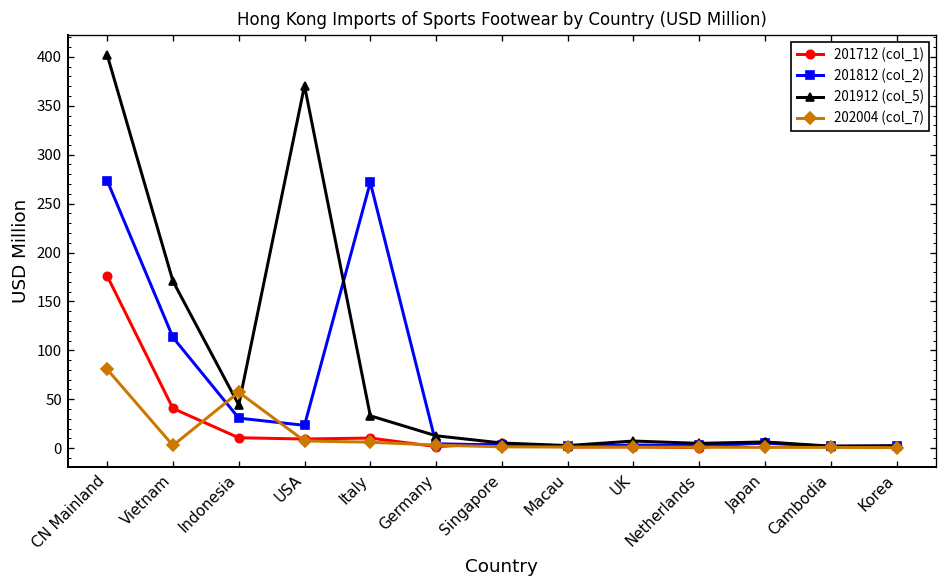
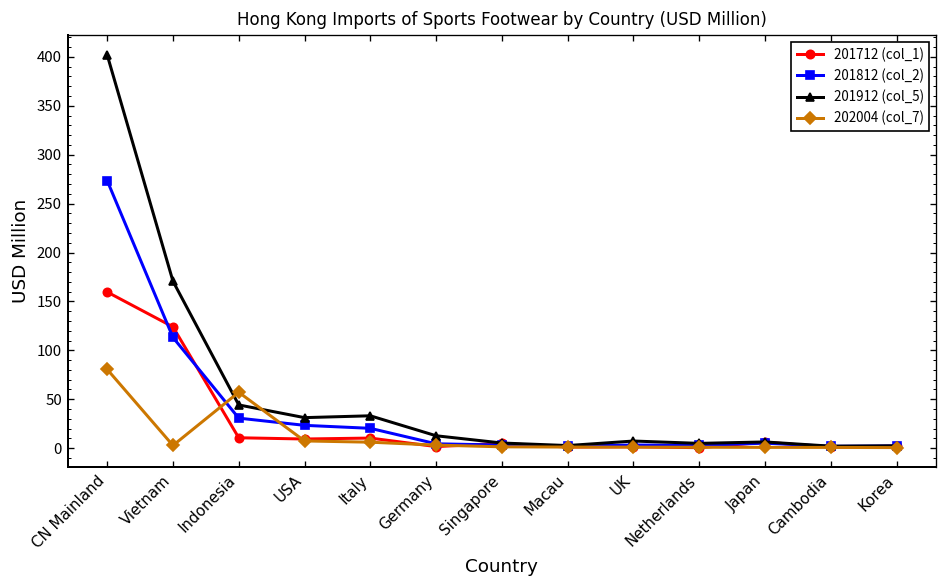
201712 (col_1), CN Mainland: 180 -> 160
201712 (col_1), Vietnam: 40 -> 120
201912 (col_5), USA: 370 -> 30
201812 (col_2), Italy: 270 -> 20
